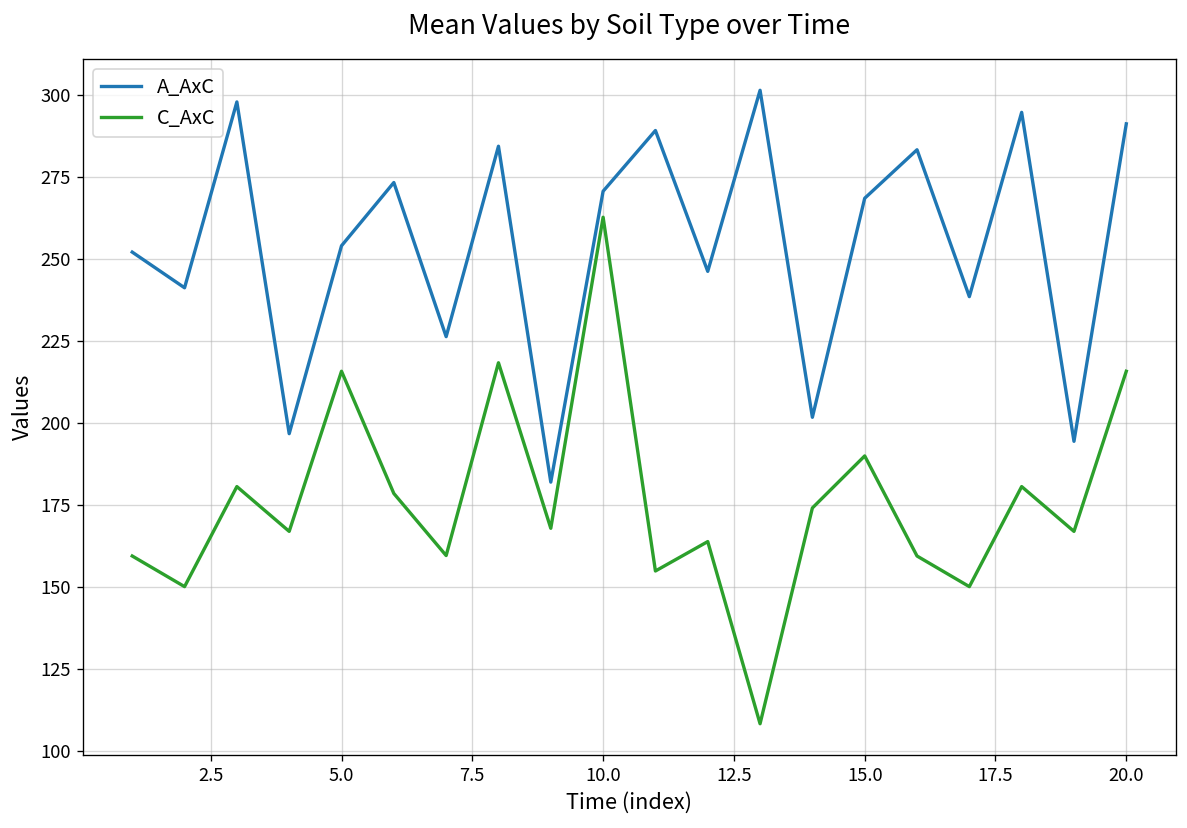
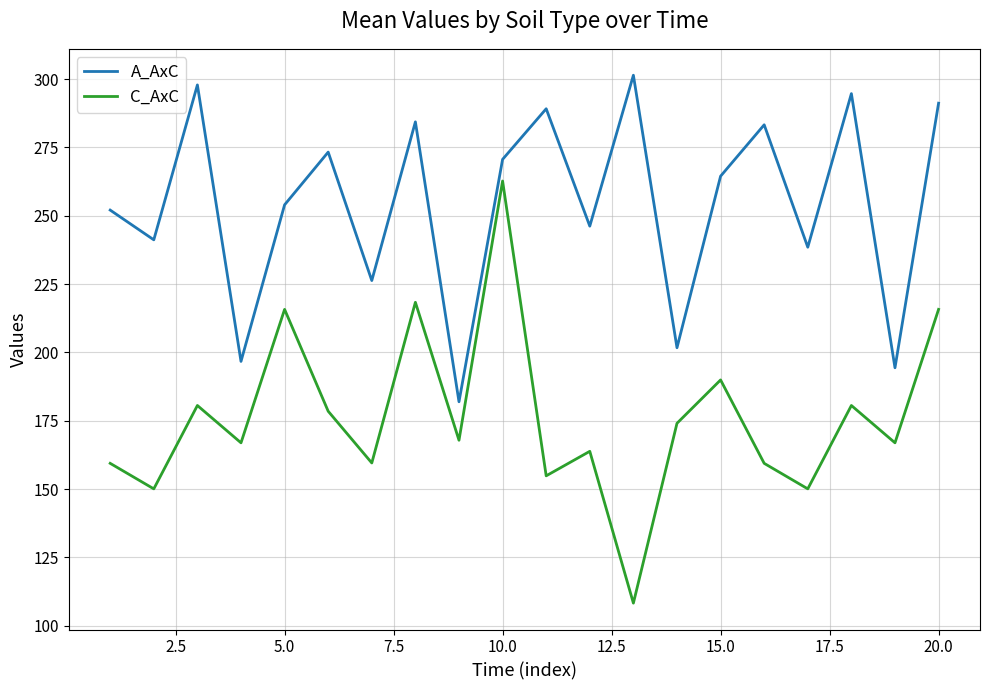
A_AxC, 15.0: 269 -> 264
